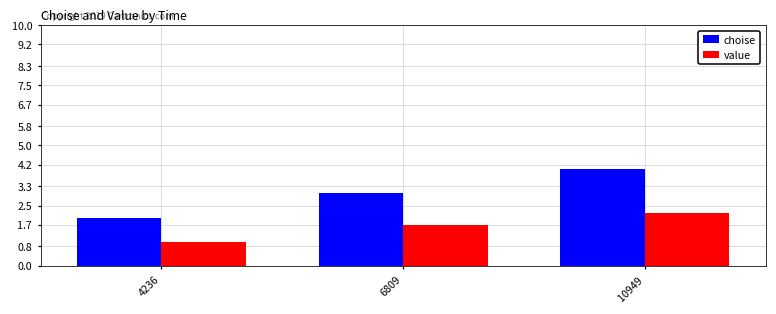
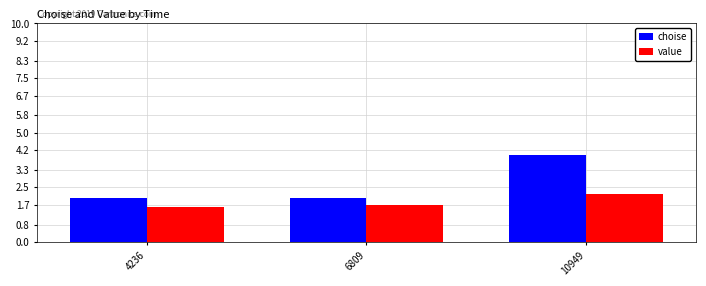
value, 4236: 1.0 -> 1.6
choise, 6809: 3 -> 2
